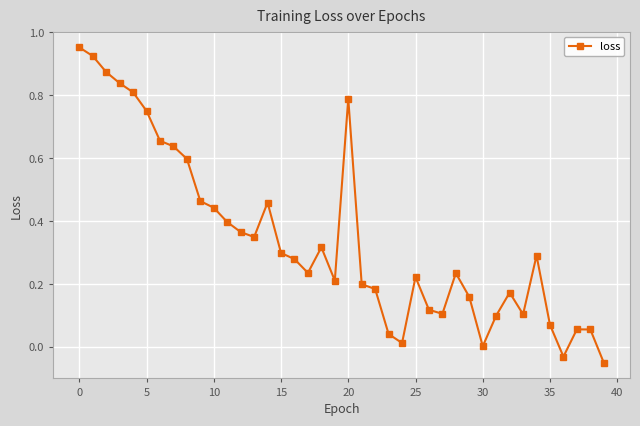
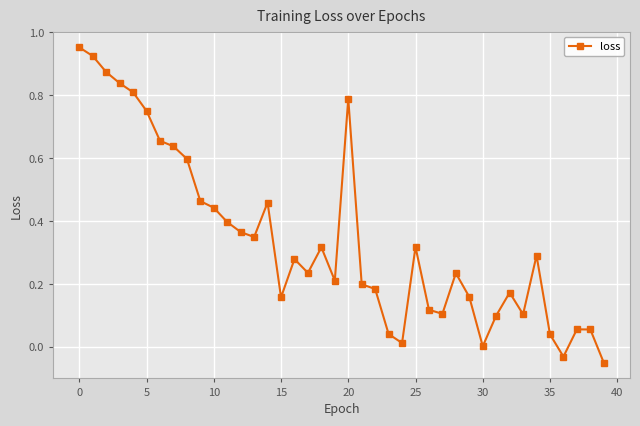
15: 0.30 -> 0.16
25: 0.22 -> 0.32
35: 0.07 -> 0.04
